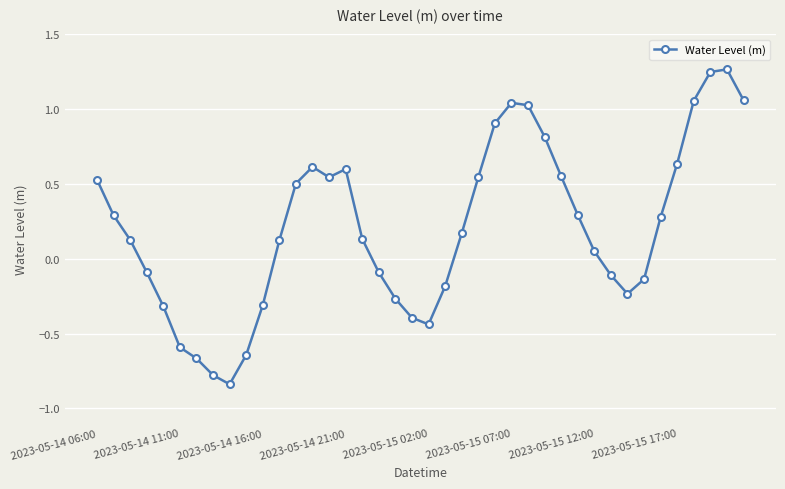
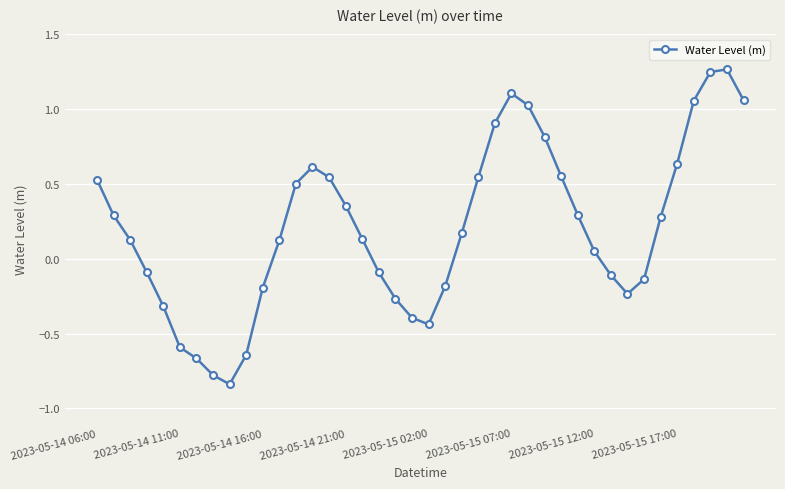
2023-05-14 16:00: -0.31 -> -0.19
2023-05-14 21:00: 0.60 -> 0.36
2023-05-15 07:00: 1.04 -> 1.11
